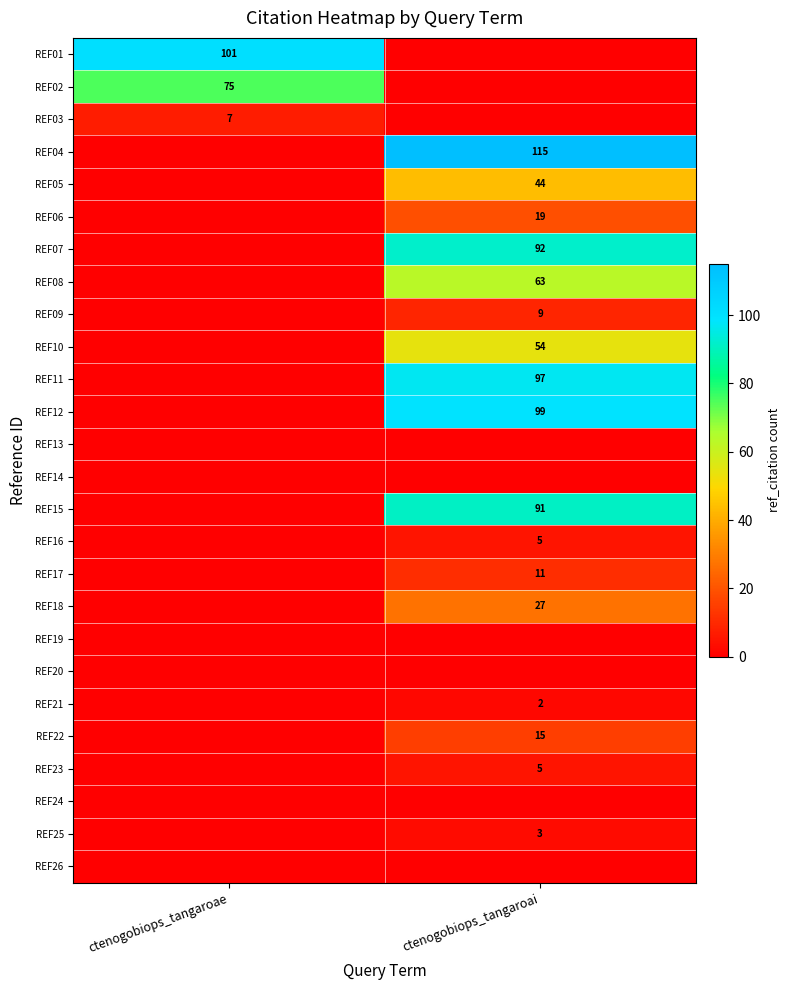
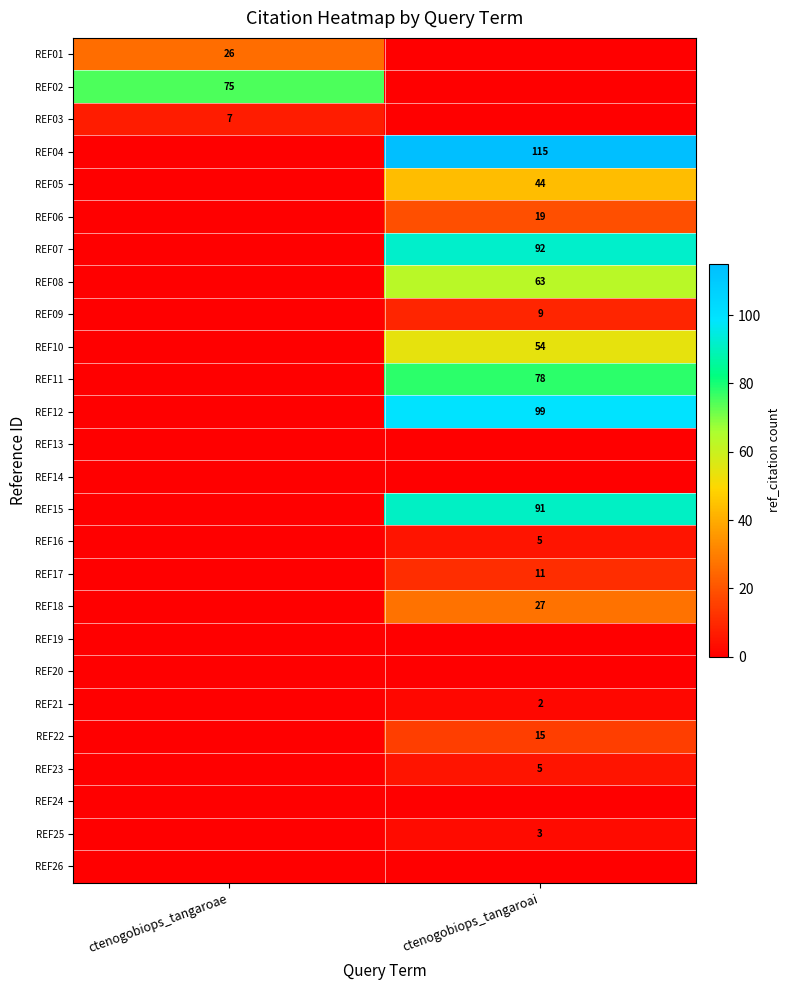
REF01, ctenogobiops_tangaroae: 101 -> 26
REF11, ctenogobiops_tangaroai: 97 -> 78
